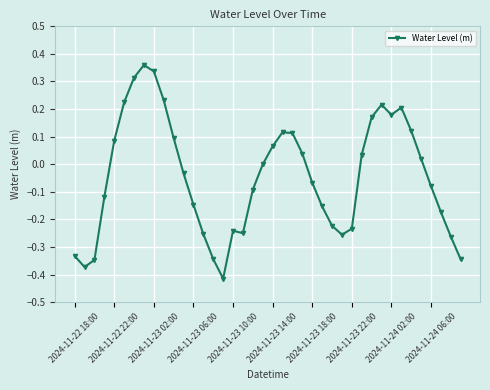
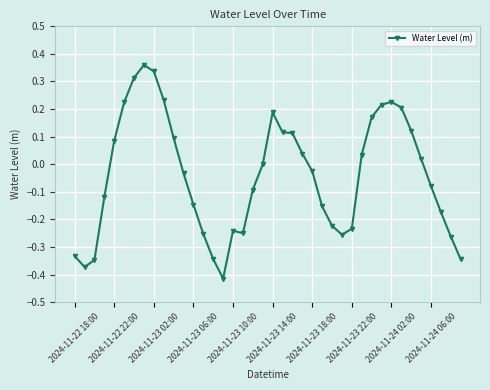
2024-11-23 14:00: 0.06 -> 0.19
2024-11-23 18:00: -0.07 -> -0.02
2024-11-24 02:00: 0.18 -> 0.23
